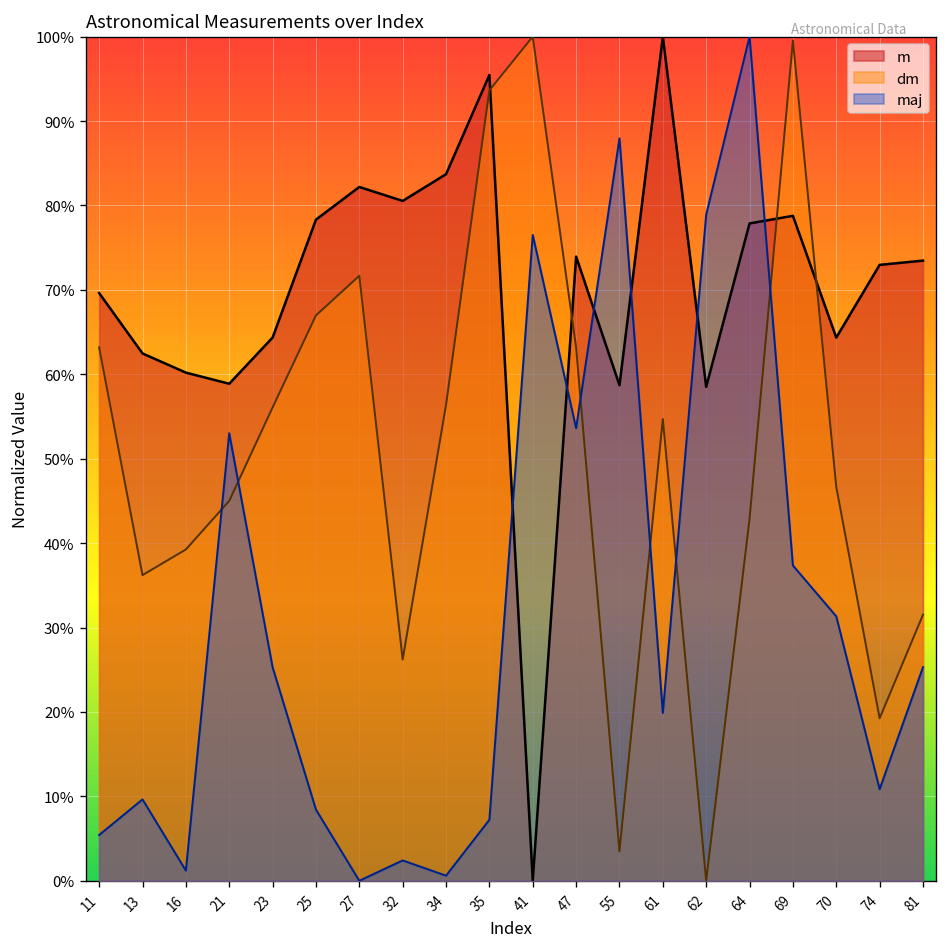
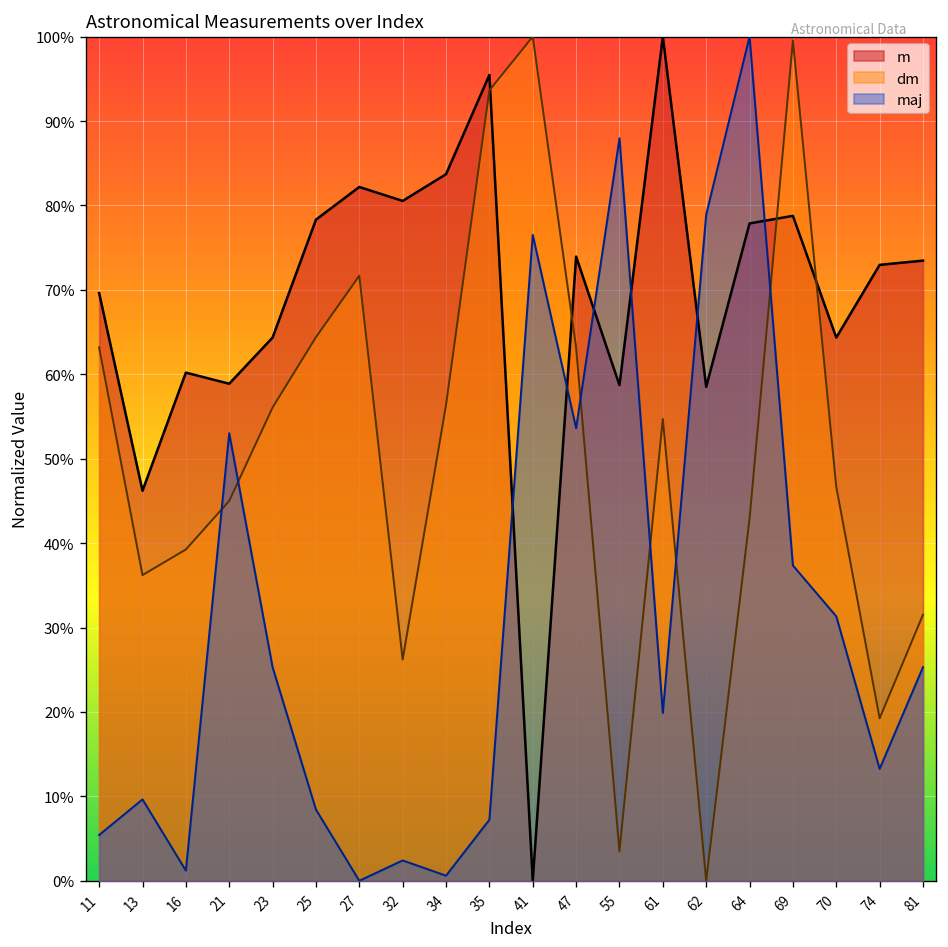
m, 13: 62% -> 46%
dm, 25: 67% -> 64%
maj, 74: 11% -> 13%
